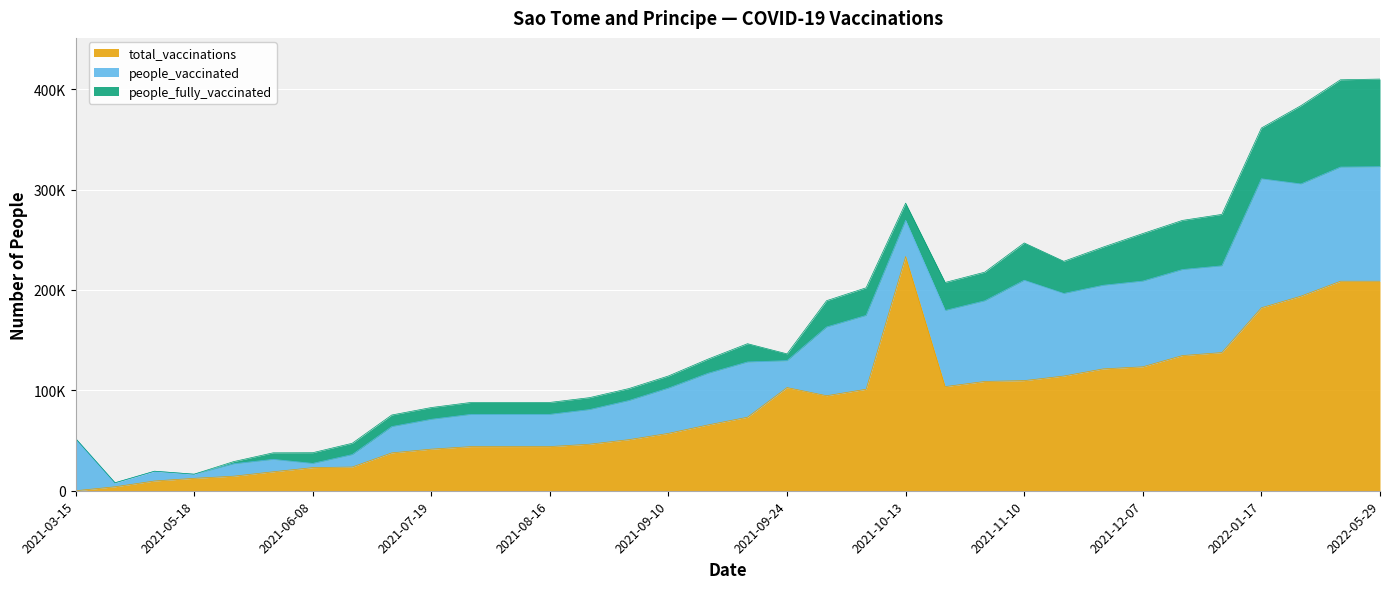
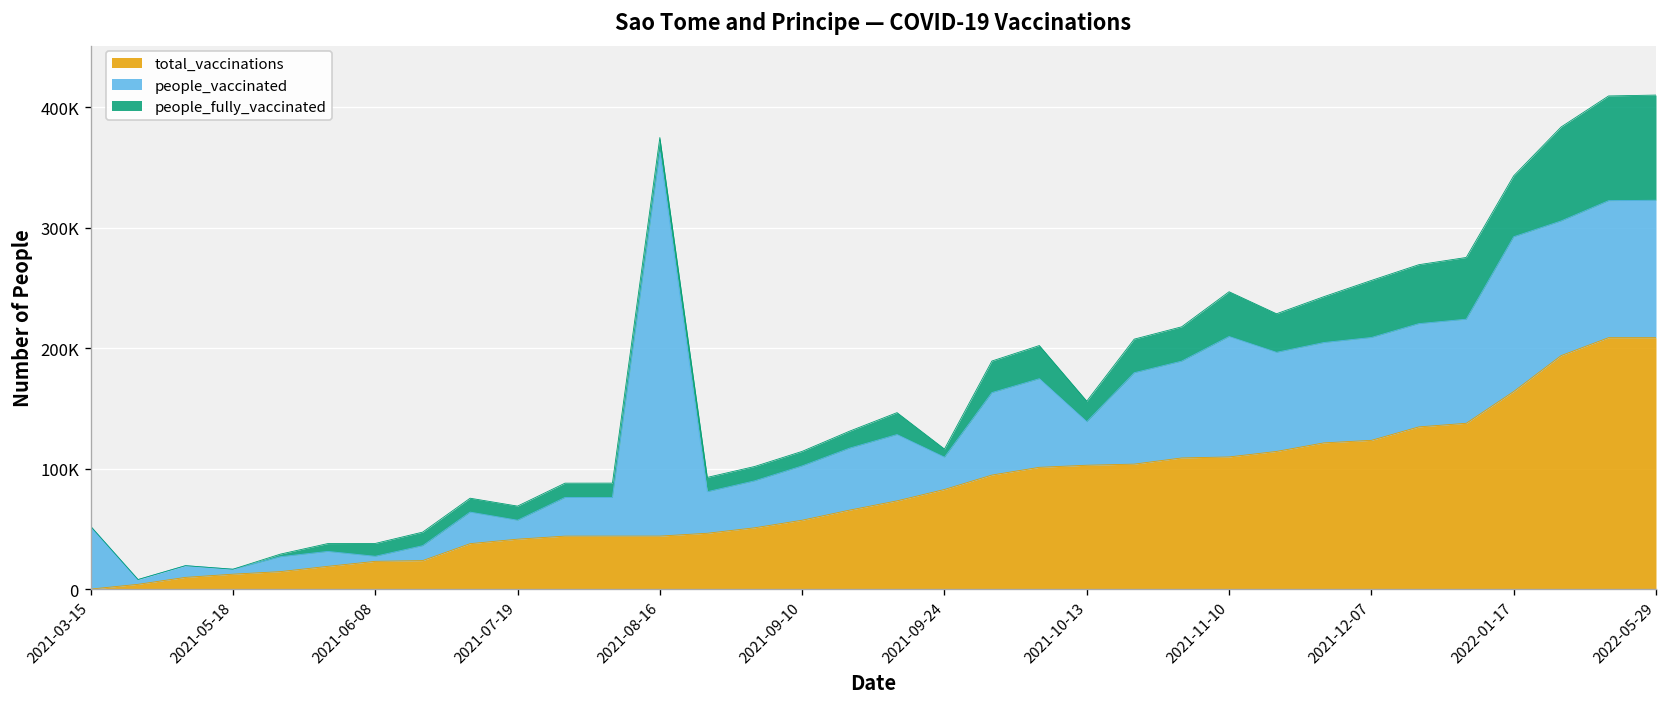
people_vaccinated, 2021-07-19: 30000 -> 16000
people_vaccinated, 2021-08-16: 32000 -> 319000
total_vaccinations, 2021-09-24: 103000 -> 83000
total_vaccinations, 2021-10-13: 233000 -> 103000
total_vaccinations, 2022-01-17: 182000 -> 164000
